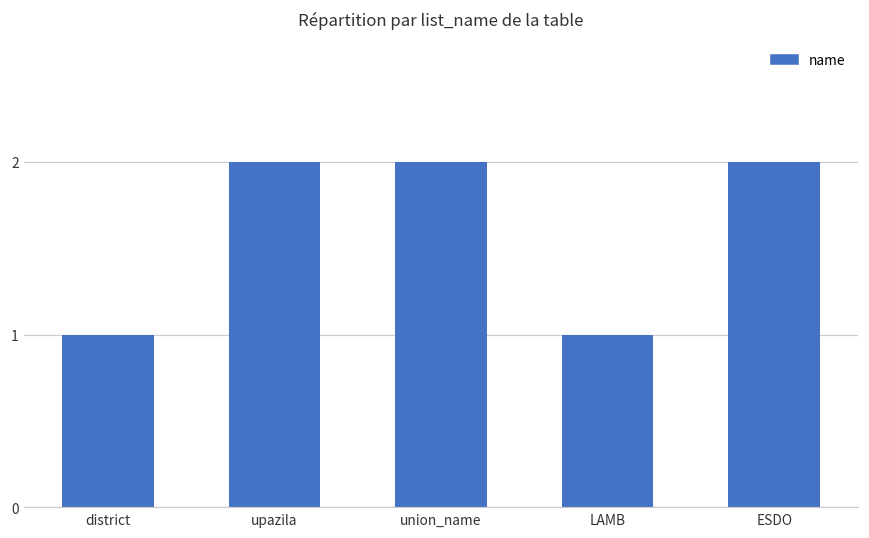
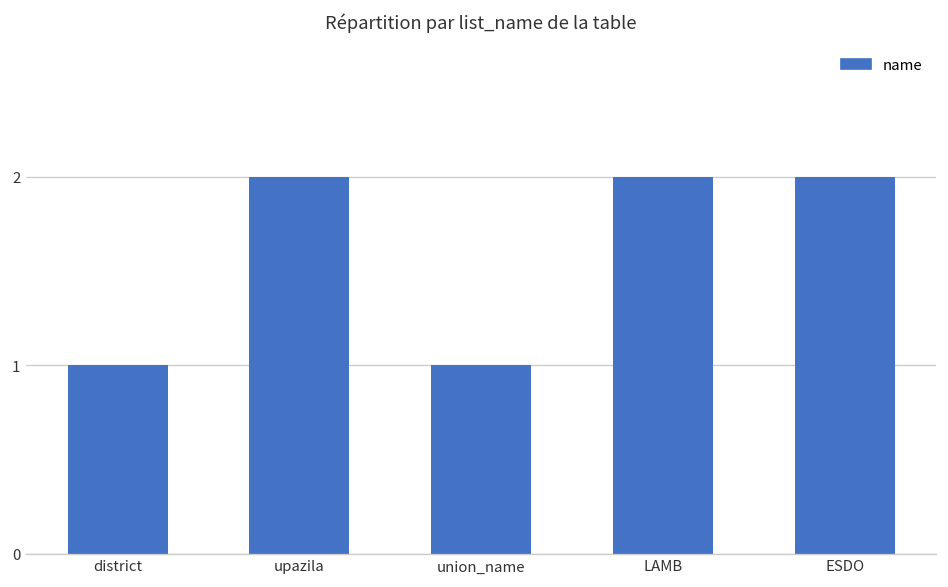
union_name: 2 -> 1
LAMB: 1 -> 2
